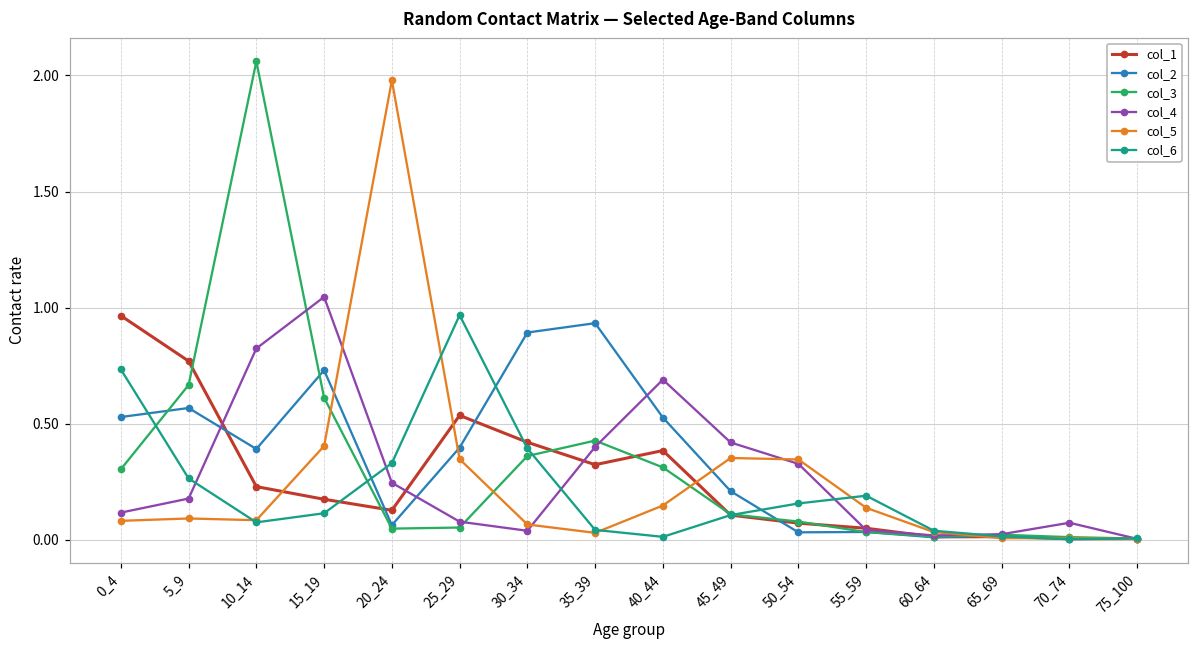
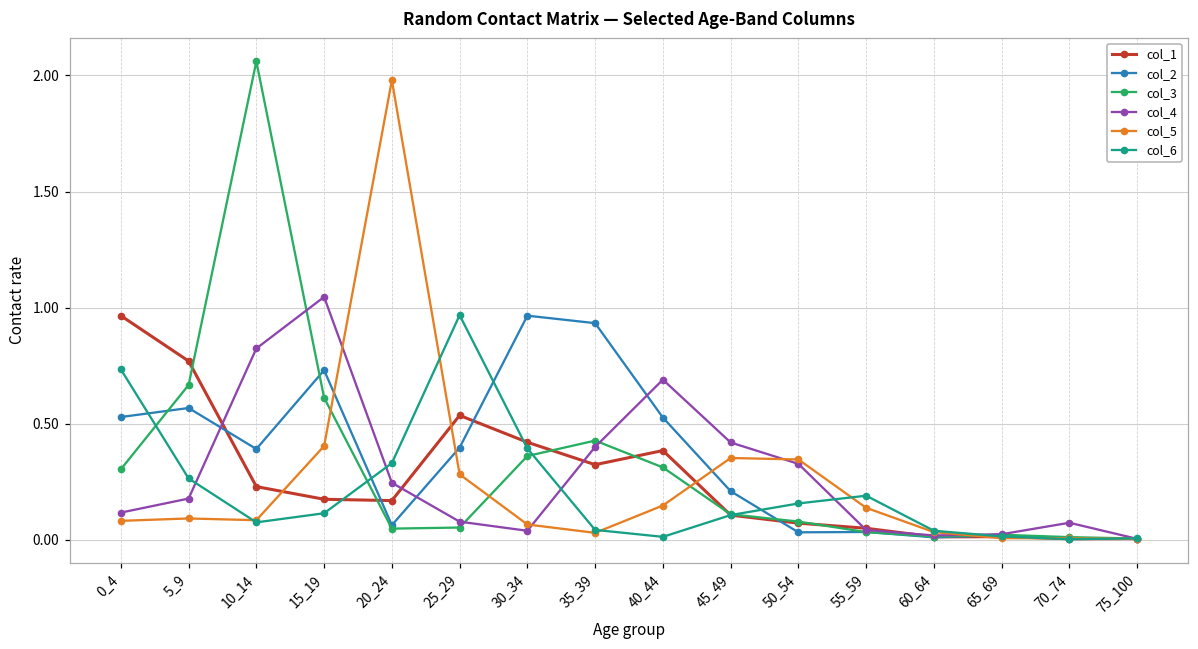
col_1, 20_24: 0.13 -> 0.17
col_5, 25_29: 0.35 -> 0.28
col_2, 30_34: 0.89 -> 0.97
